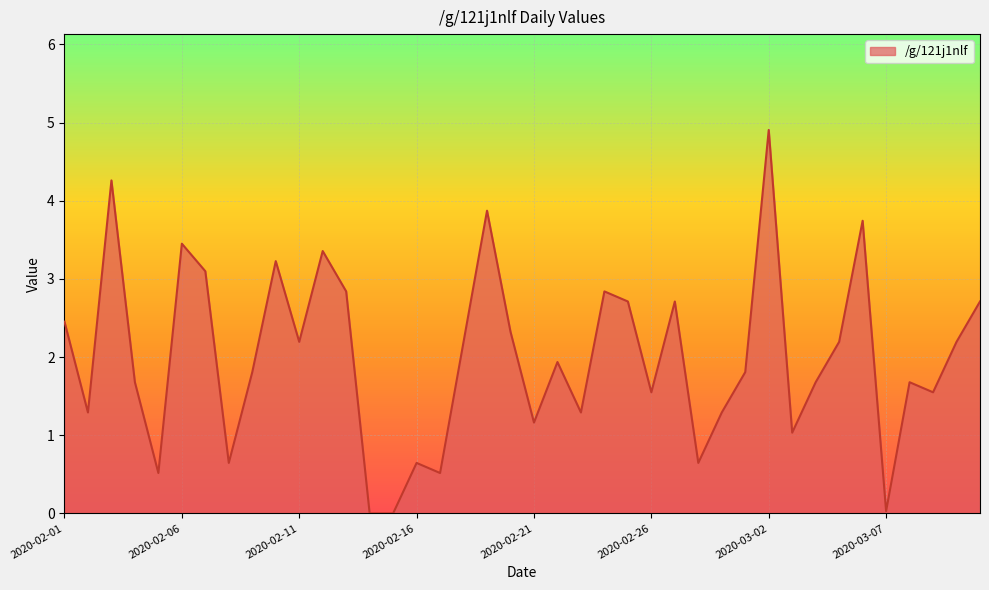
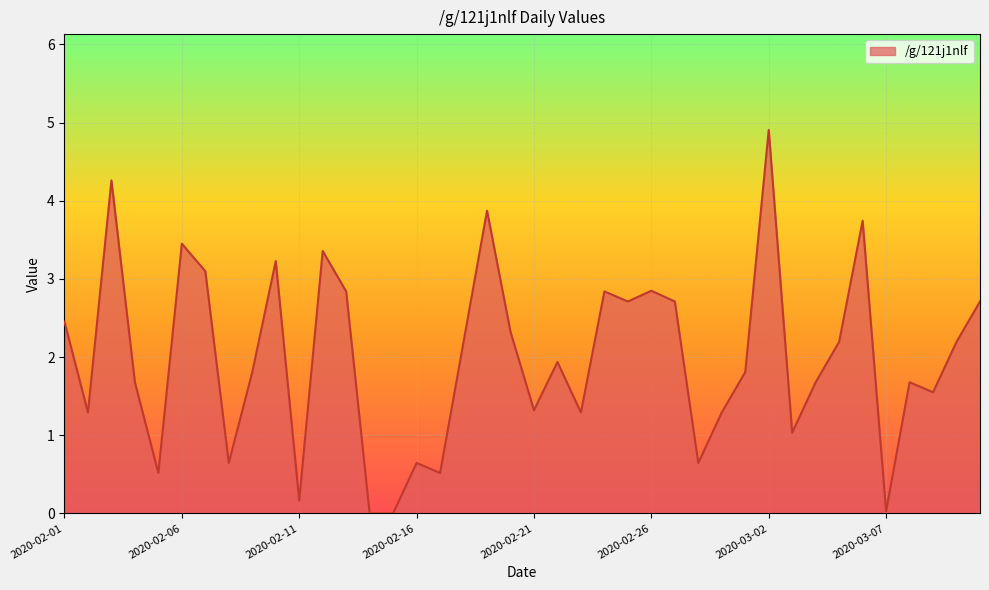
2020-02-11: 2.2 -> 0.2
2020-02-21: 1.2 -> 1.3
2020-02-26: 1.5 -> 2.8
